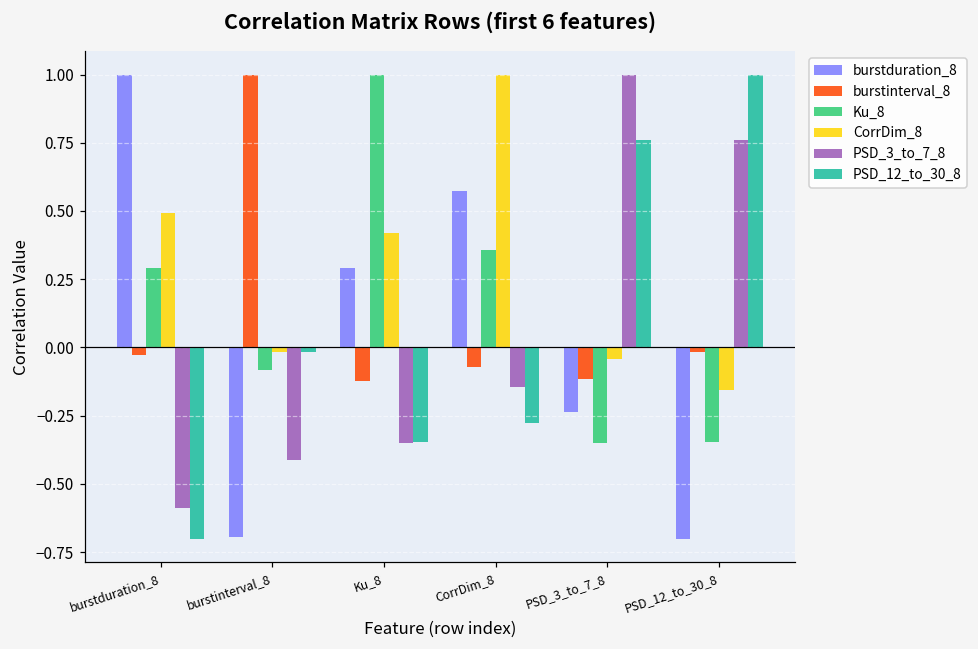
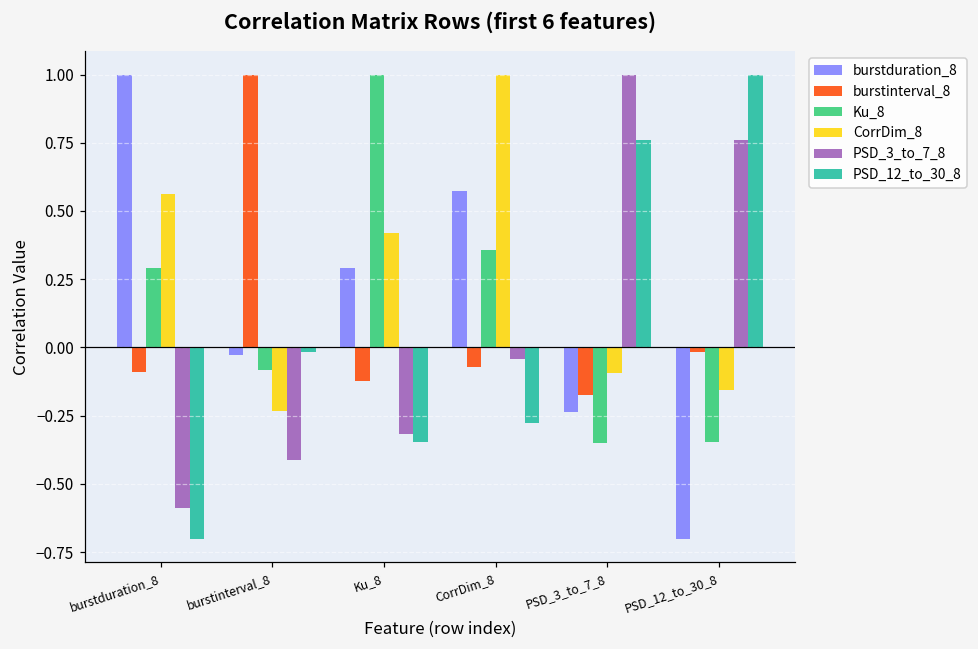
burstinterval_8, burstduration_8: -0.03 -> -0.09
CorrDim_8, burstduration_8: 0.49 -> 0.56
burstduration_8, burstinterval_8: -0.70 -> -0.03
CorrDim_8, burstinterval_8: -0.02 -> -0.23
PSD_3_to_7_8, Ku_8: -0.35 -> -0.32
PSD_3_to_7_8, CorrDim_8: -0.14 -> -0.04
burstinterval_8, PSD_3_to_7_8: -0.11 -> -0.17
CorrDim_8, PSD_3_to_7_8: -0.04 -> -0.09
